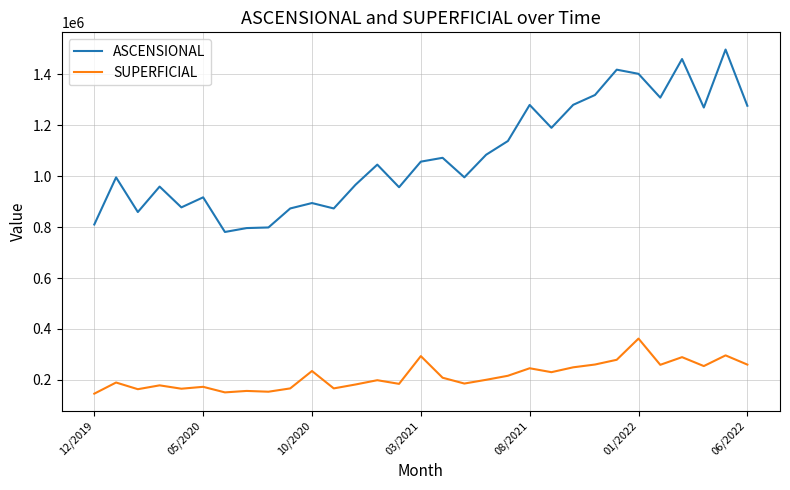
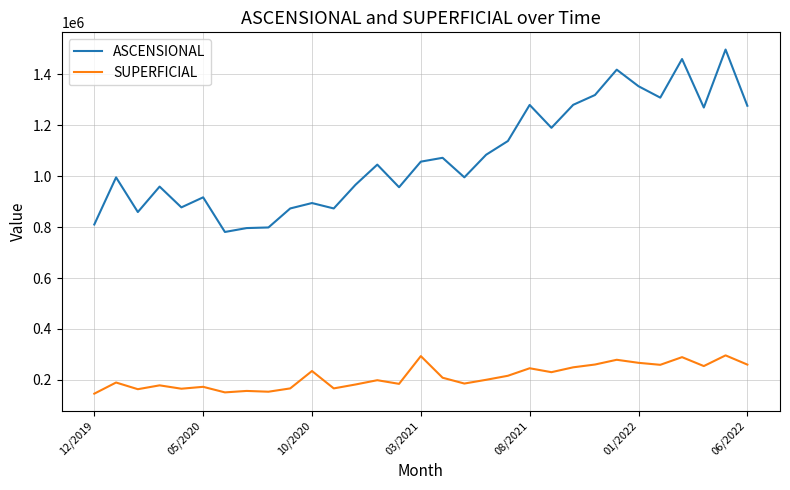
ASCENSIONAL, 01/2022: 1400000 -> 1350000
SUPERFICIAL, 01/2022: 360000 -> 270000
